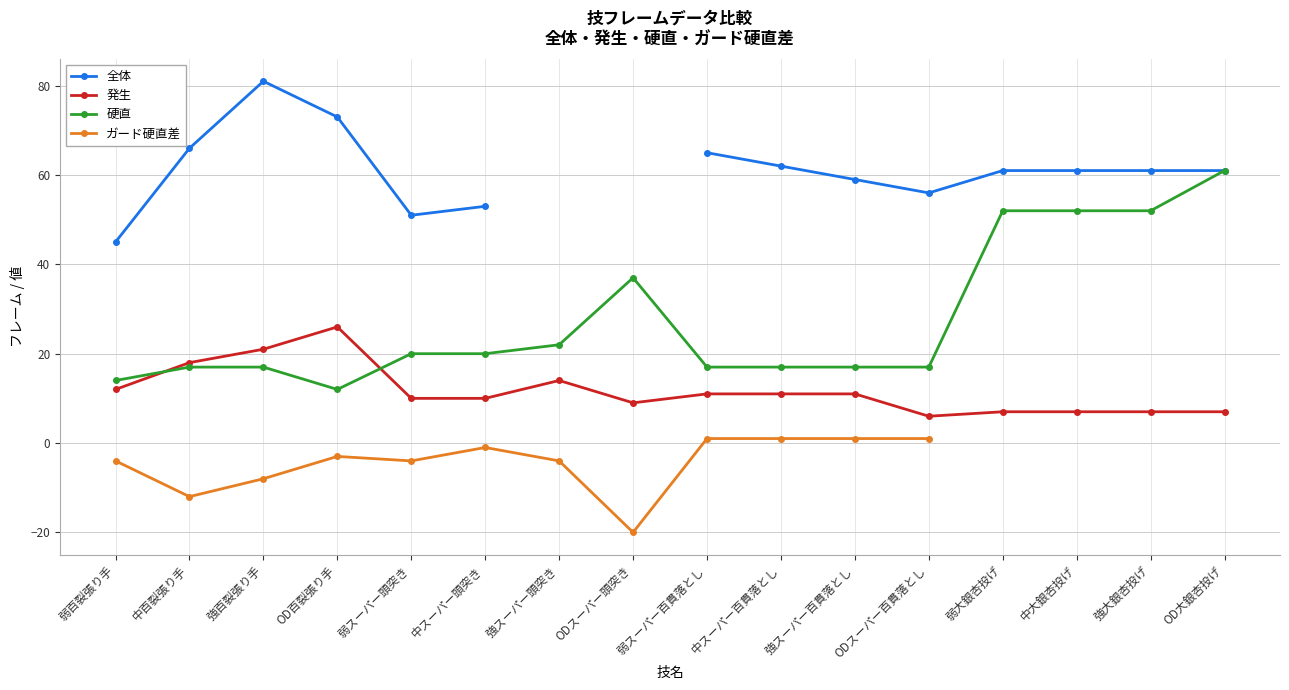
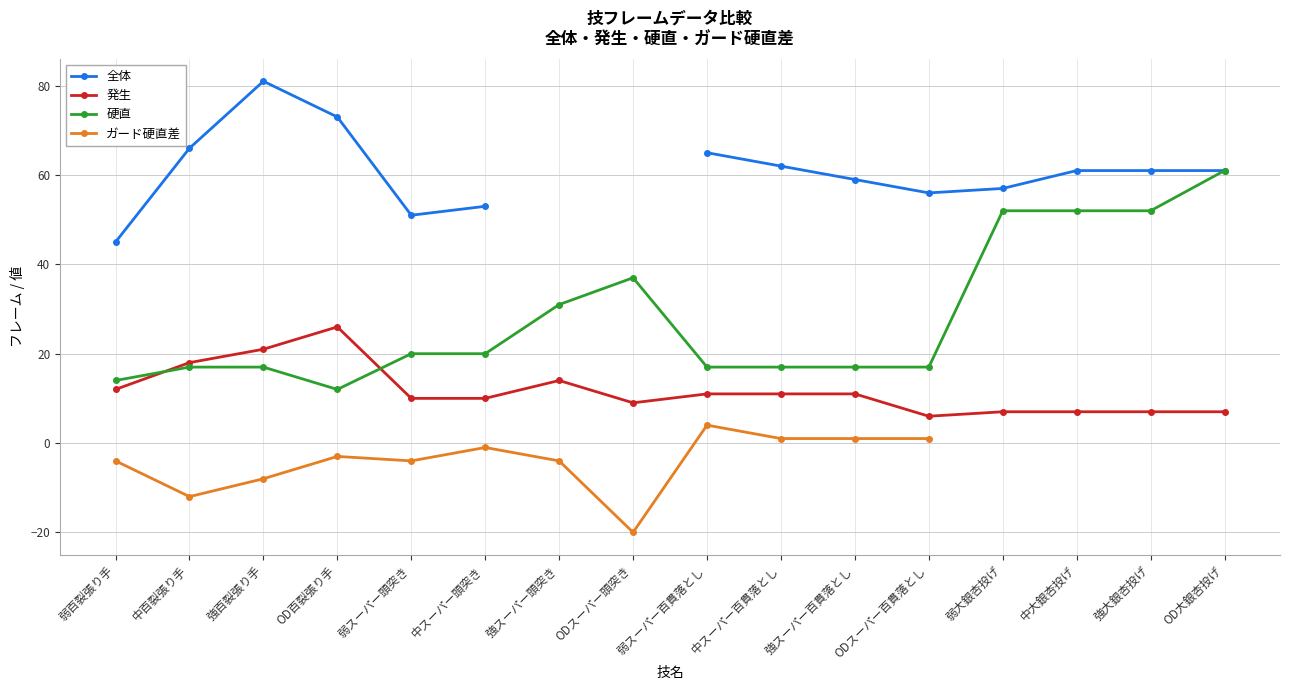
硬直, 強スーパー頭突き: 22 -> 31
ガード硬直差, 弱スーパー百貫落とし: 1 -> 4
全体, 弱大銀杏投げ: 61 -> 57
